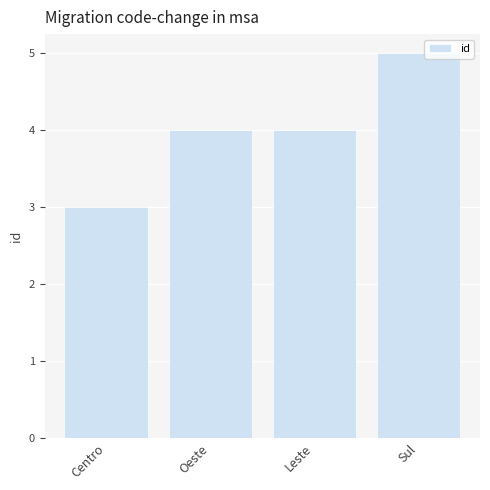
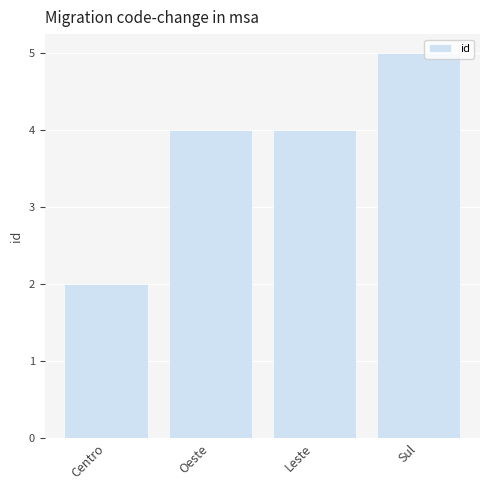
Centro: 3 -> 2
